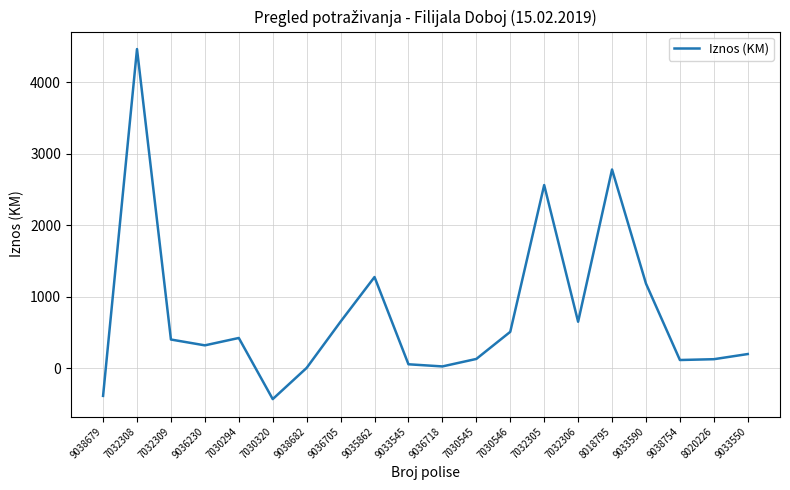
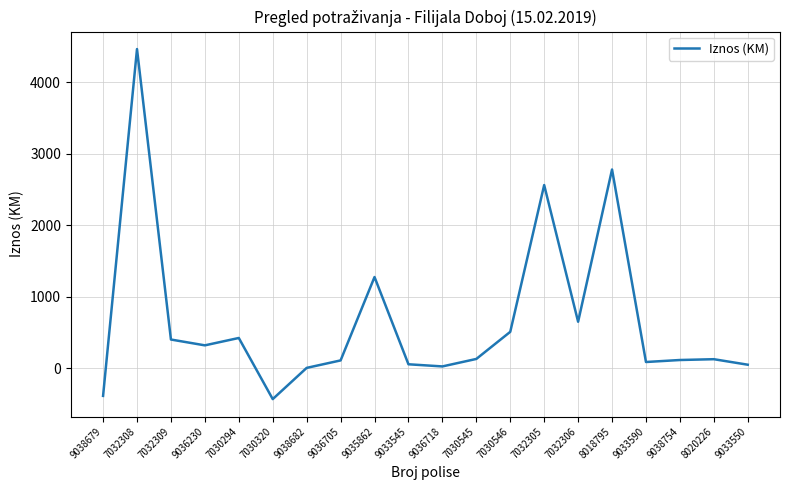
9036705: 700 -> 100
9033590: 1200 -> 100
9033550: 200 -> 0
